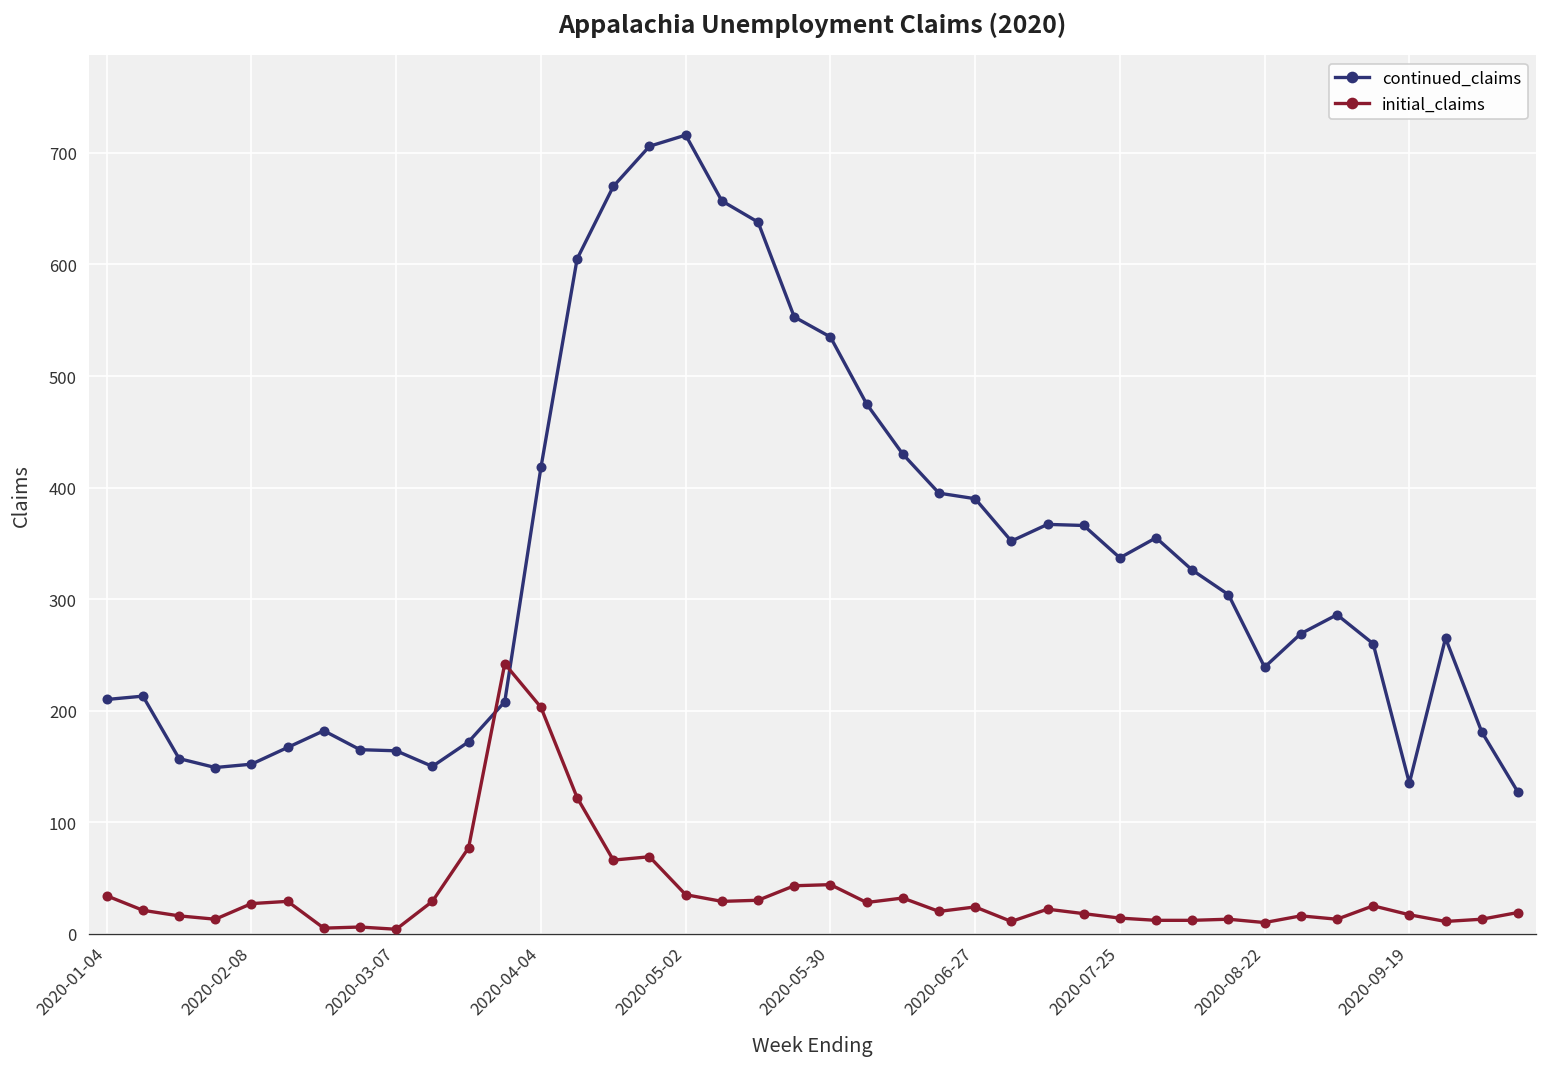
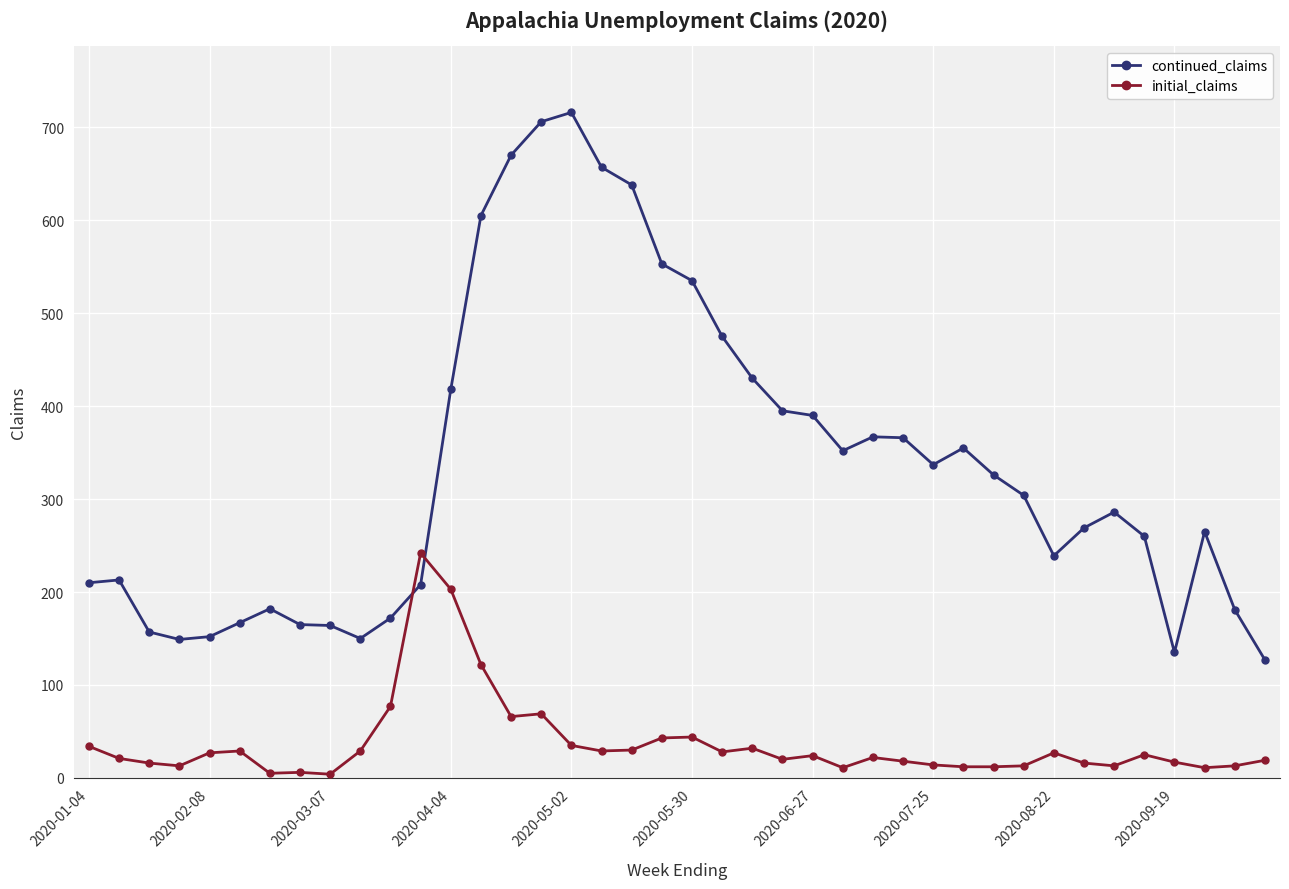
initial_claims, 2020-08-22: 10 -> 30
